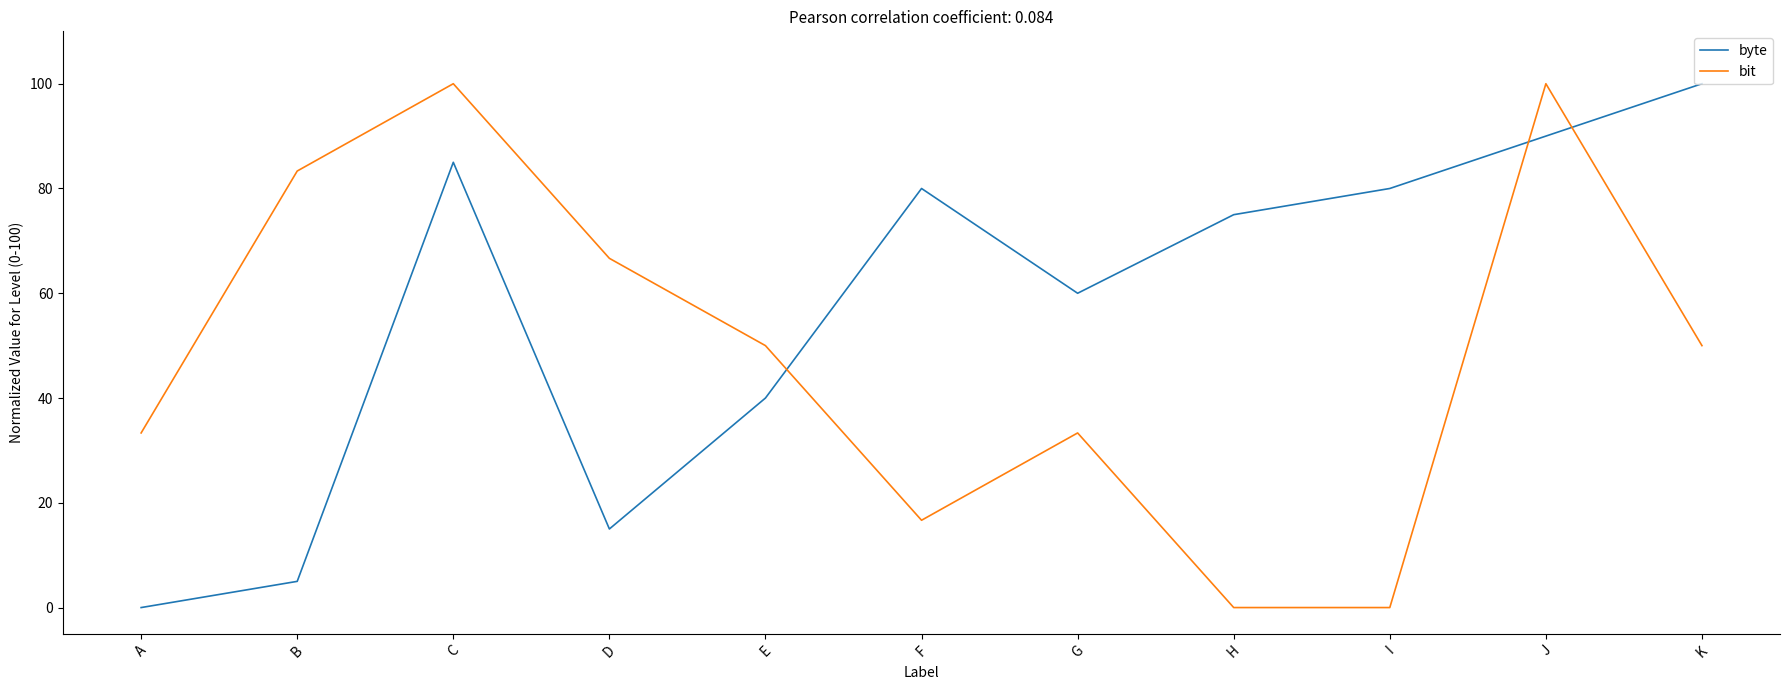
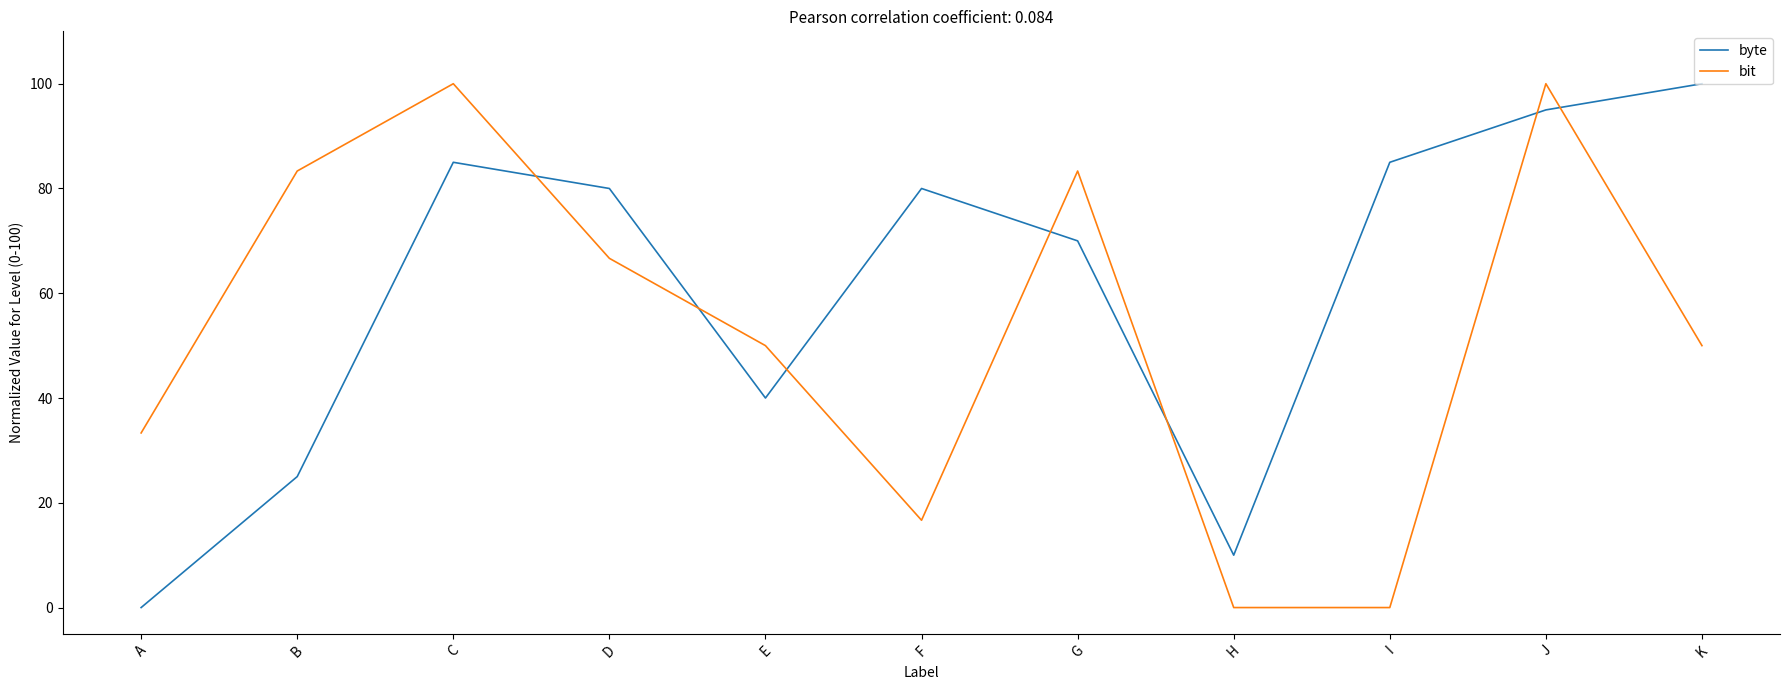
byte, B: 5 -> 25
byte, D: 15 -> 80
byte, G: 60 -> 70
bit, G: 33 -> 83
byte, H: 75 -> 10
byte, I: 80 -> 85
byte, J: 90 -> 95
